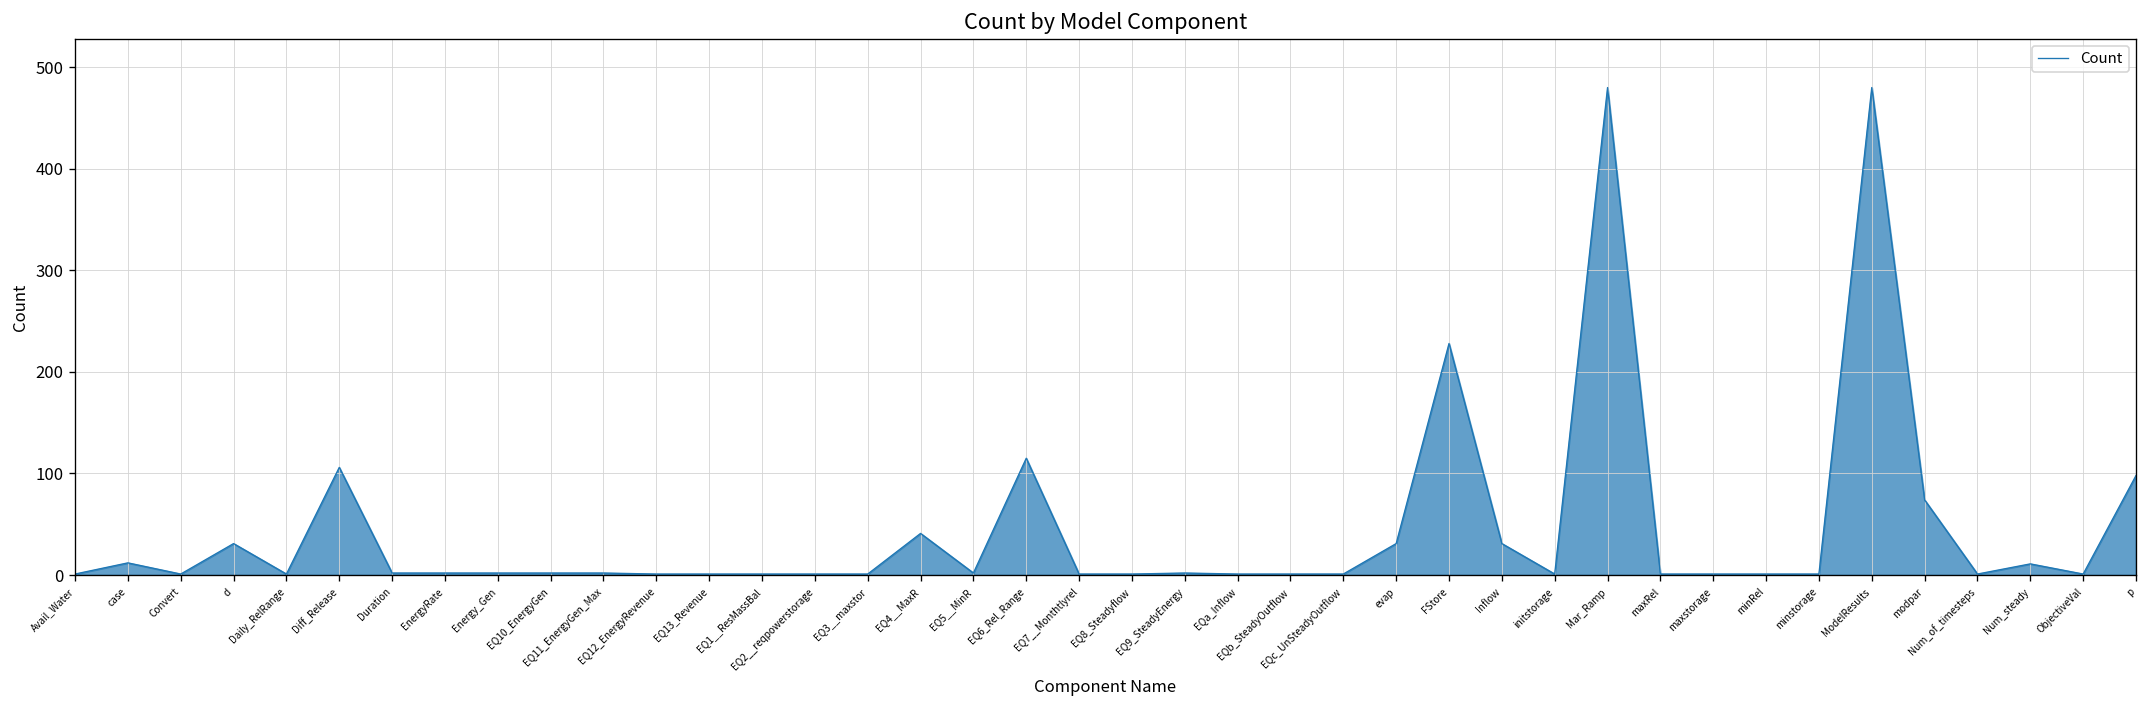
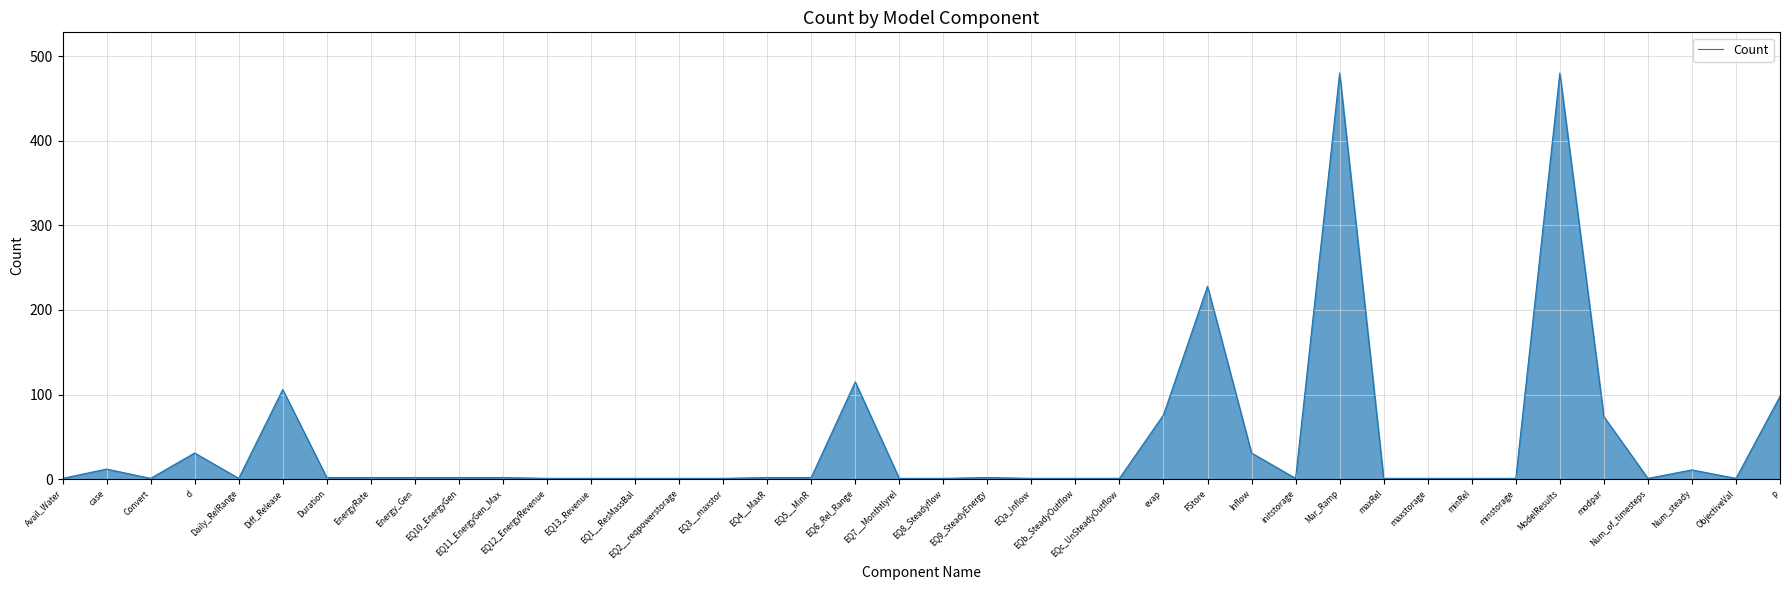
EQ4__MaxR: 40 -> 0
evap: 30 -> 80
